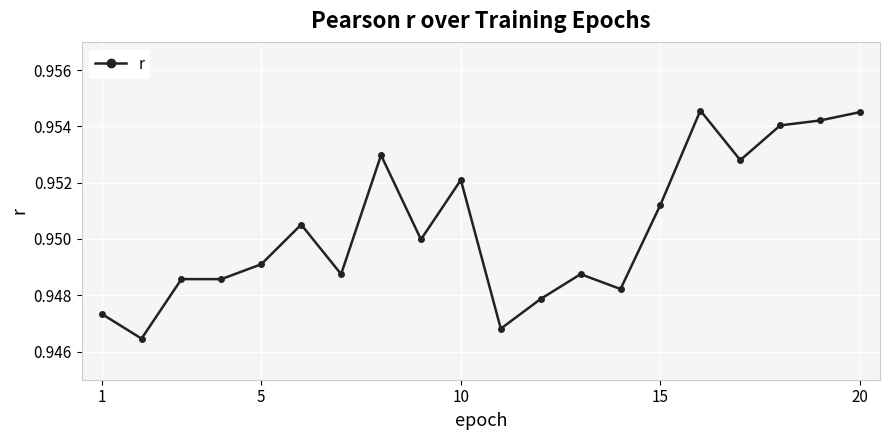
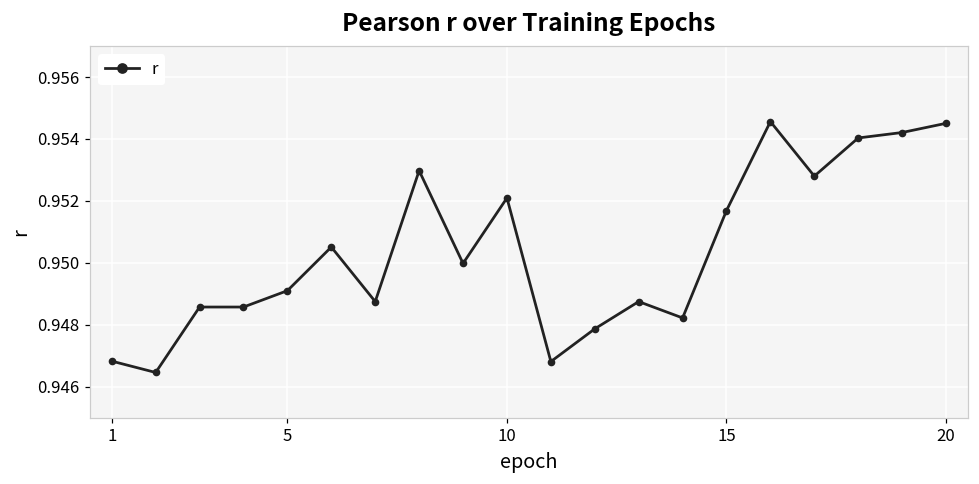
1: 0.9473 -> 0.9468
15: 0.9512 -> 0.9517
